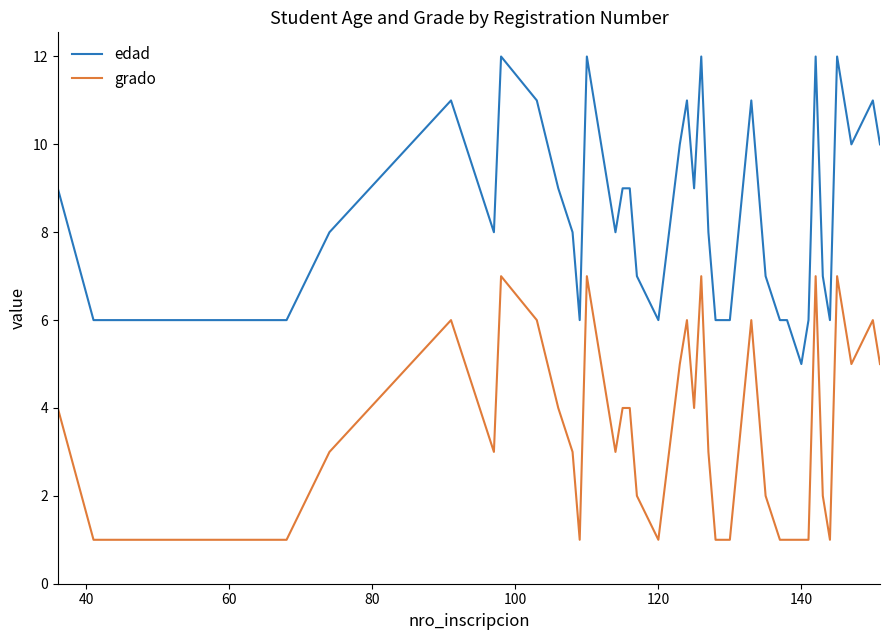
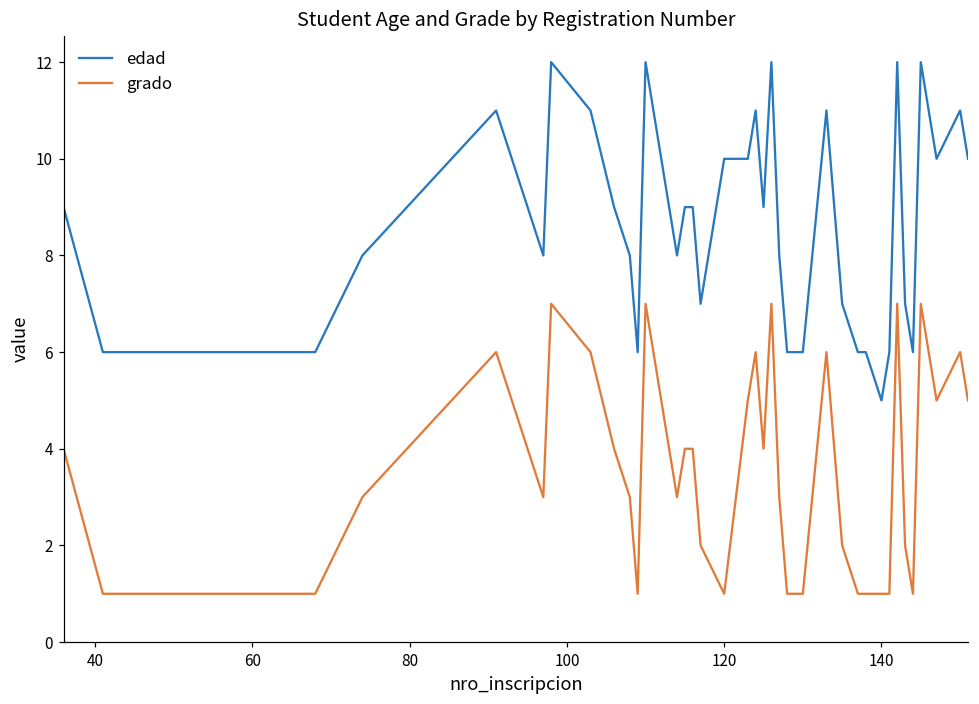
edad, 120: 6 -> 10
